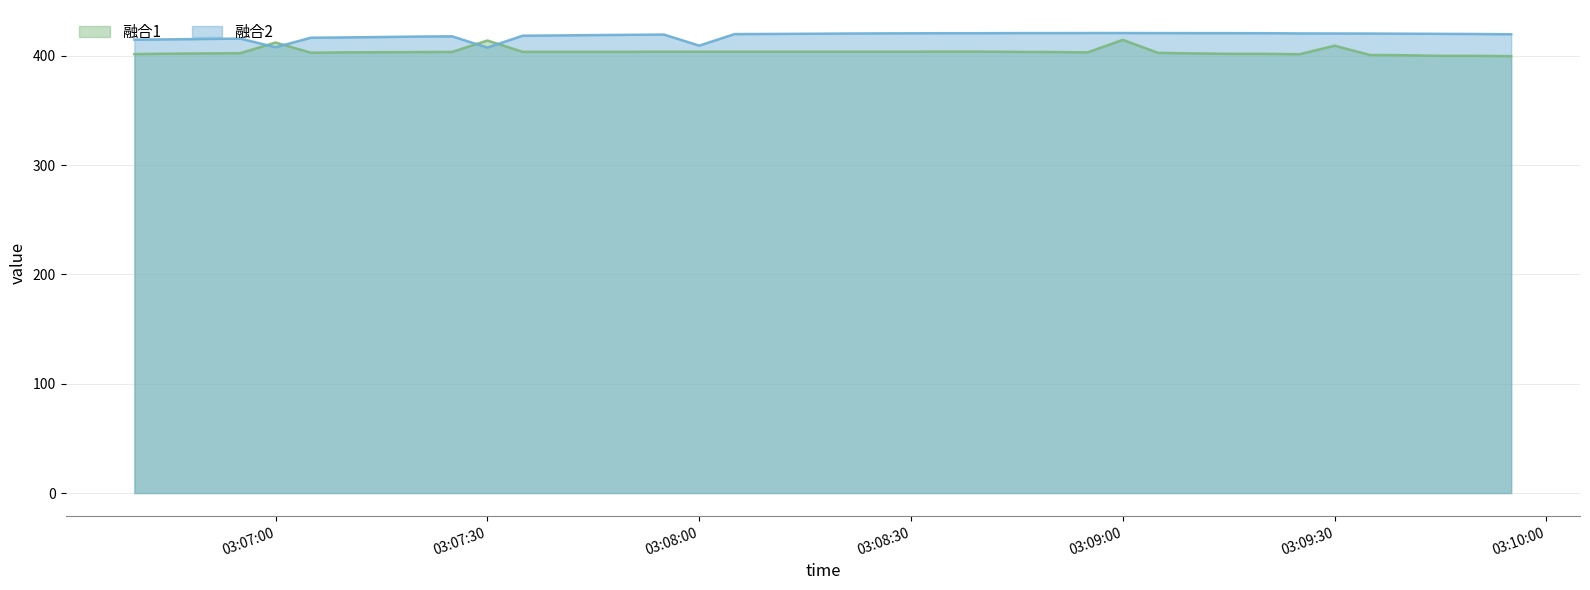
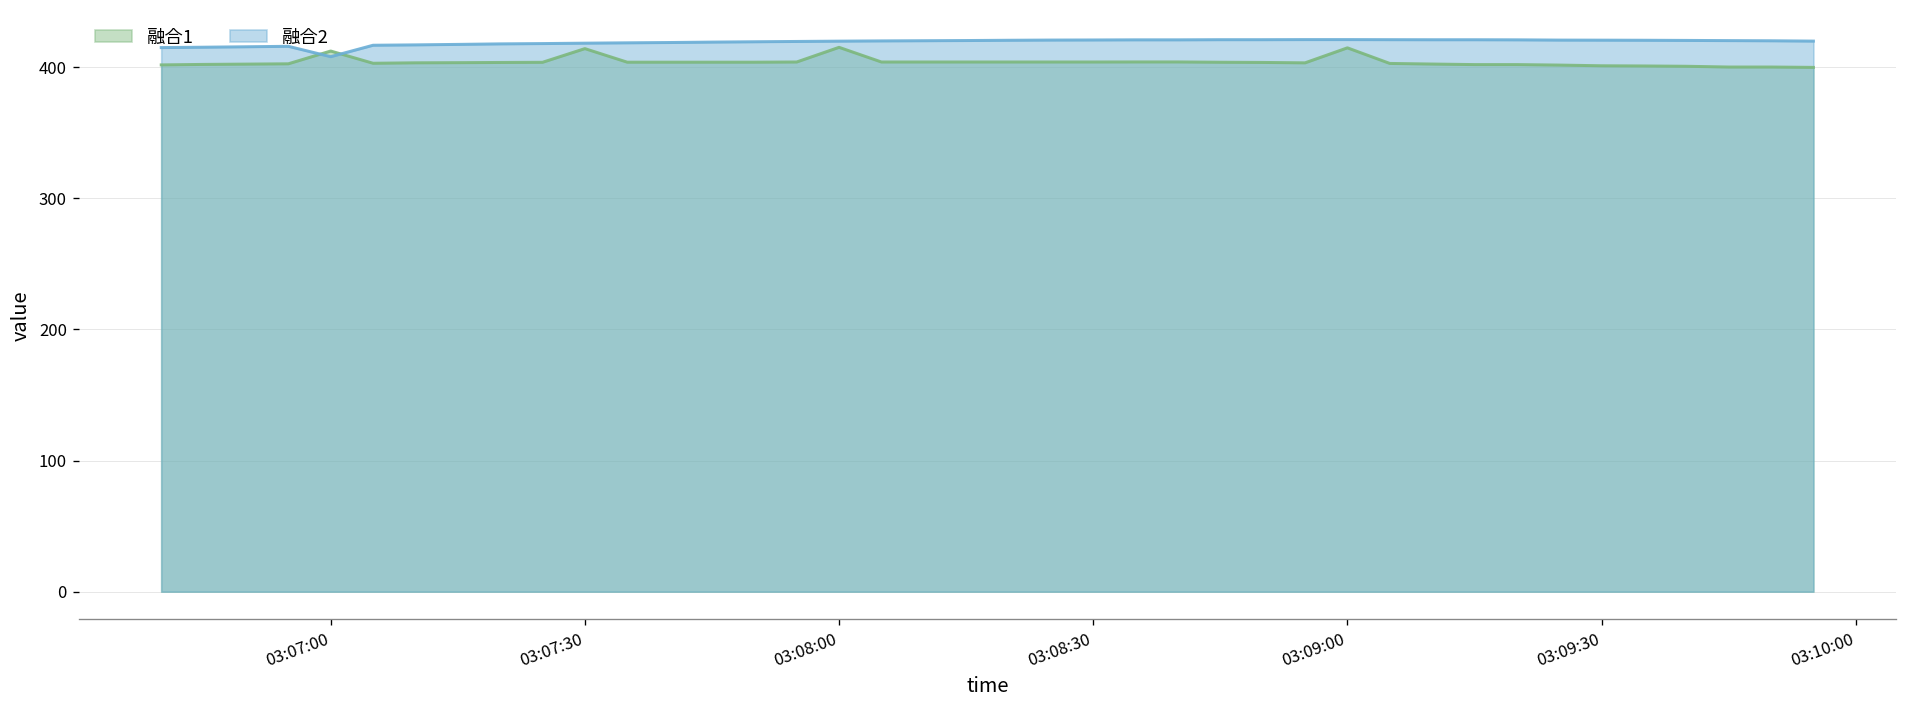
融合2, 03:07:30: 408 -> 418
融合1, 03:08:00: 404 -> 415
融合2, 03:08:00: 409 -> 420
融合1, 03:09:30: 409 -> 401
